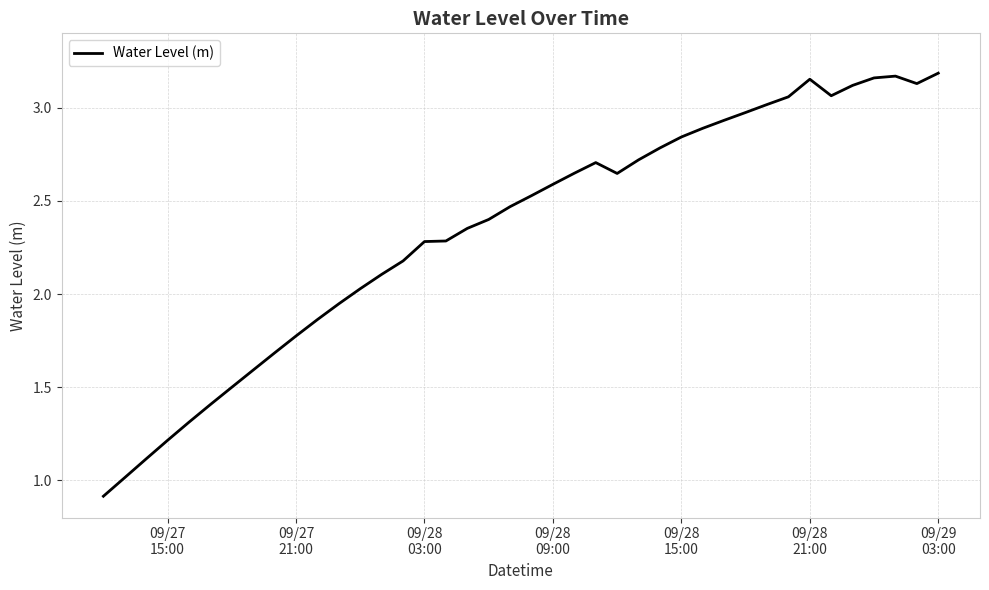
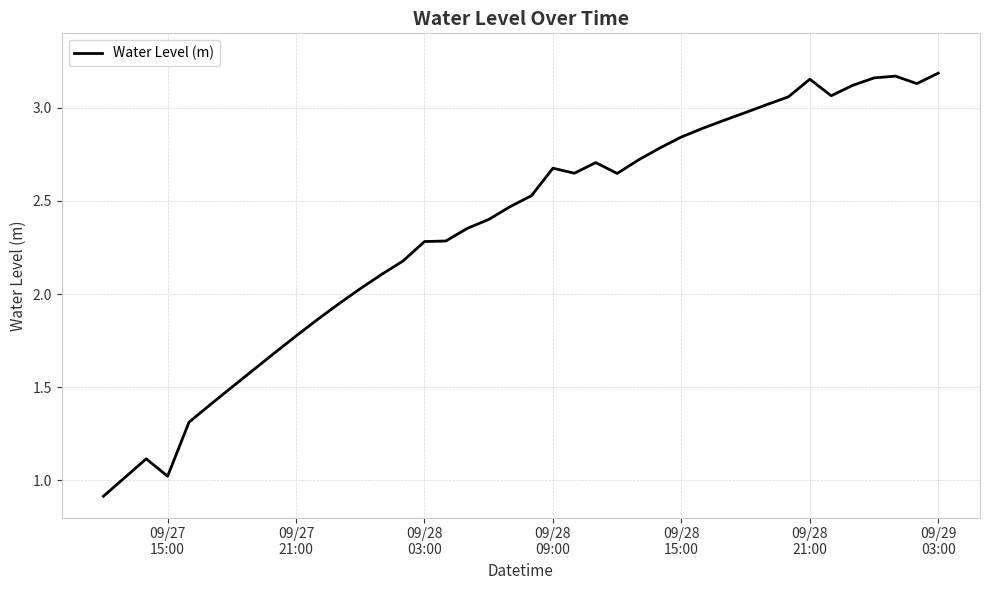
09/27 15:00: 1.21 -> 1.02
09/28 09:00: 2.59 -> 2.68
